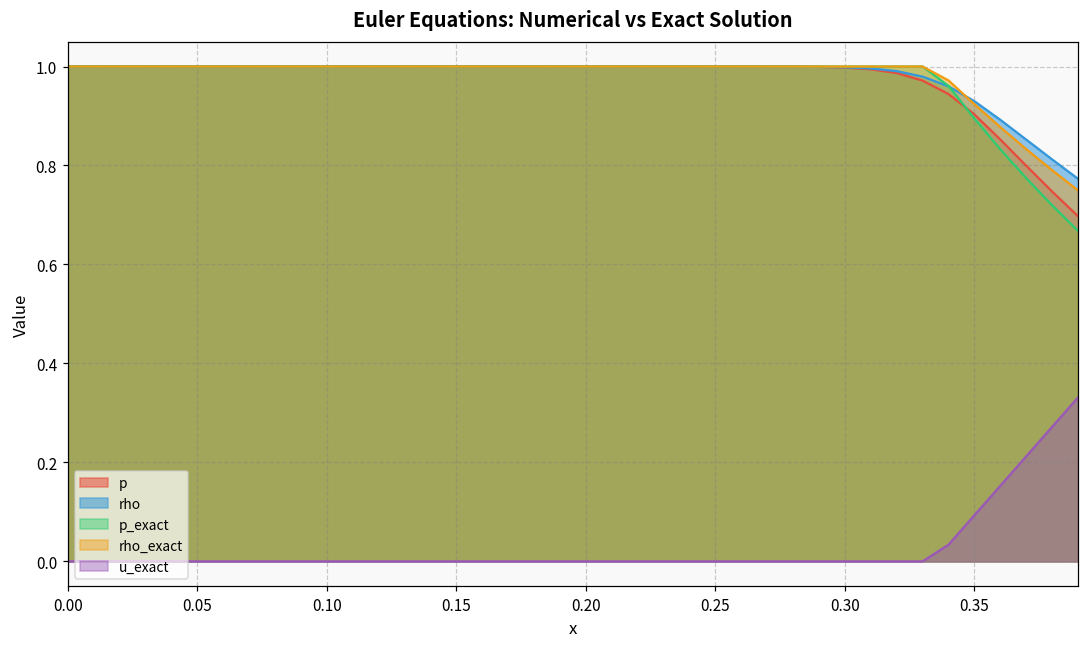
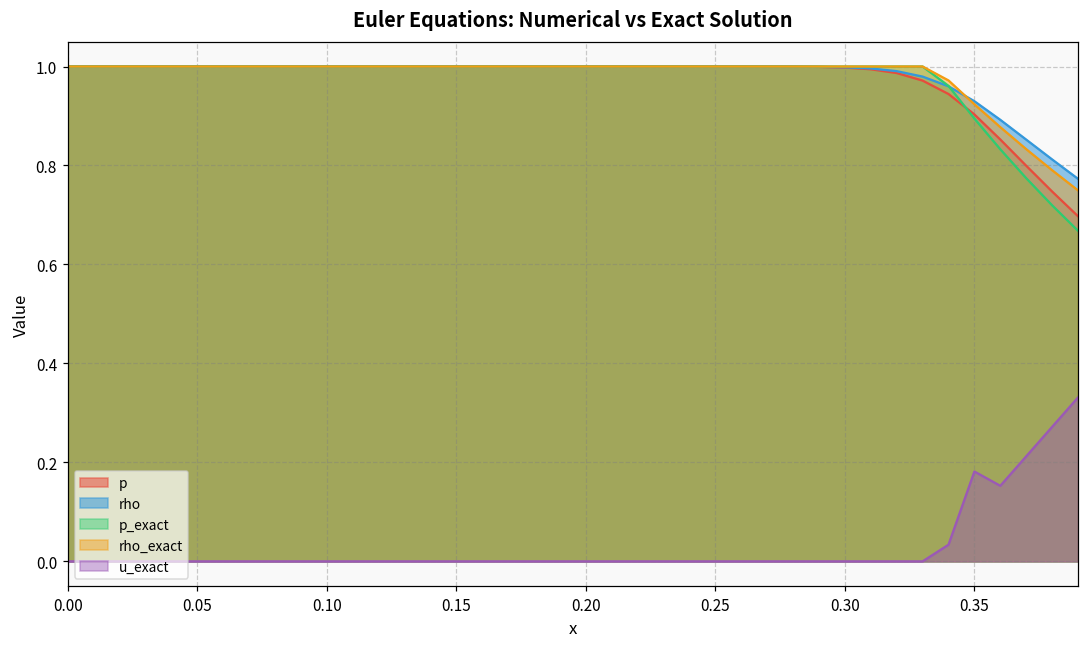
u_exact, 0.35: 0.09 -> 0.18
